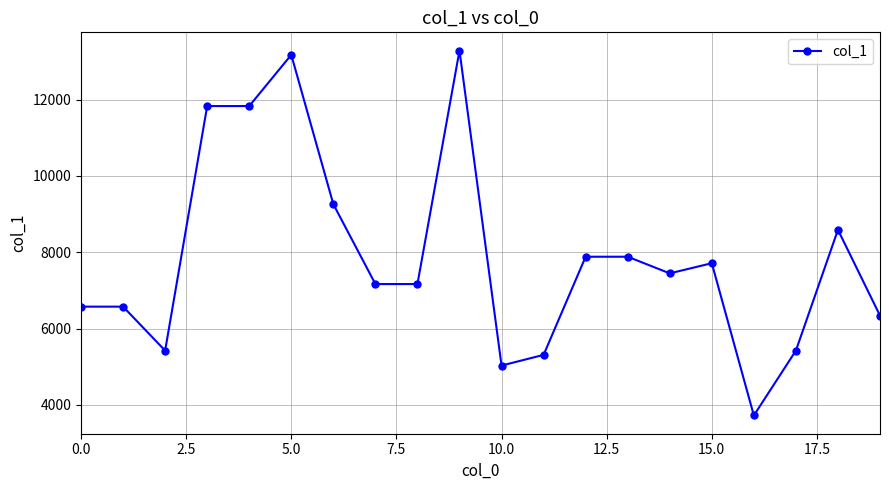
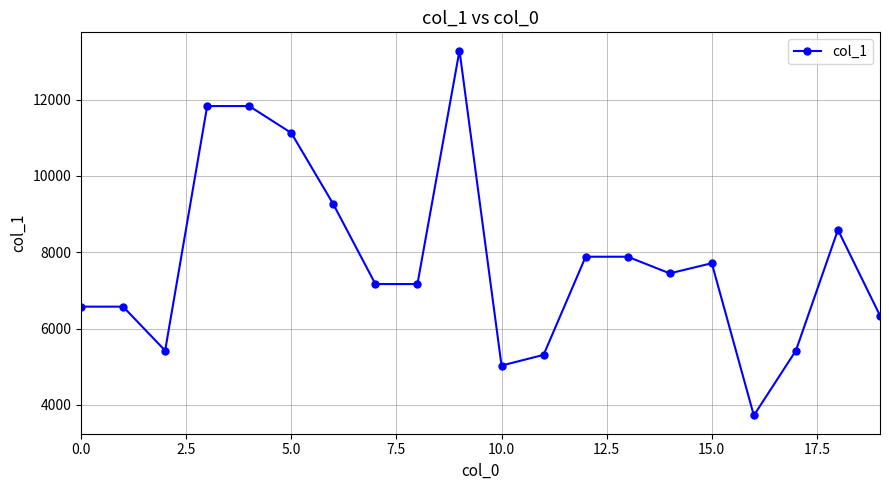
5.0: 13200 -> 11100
